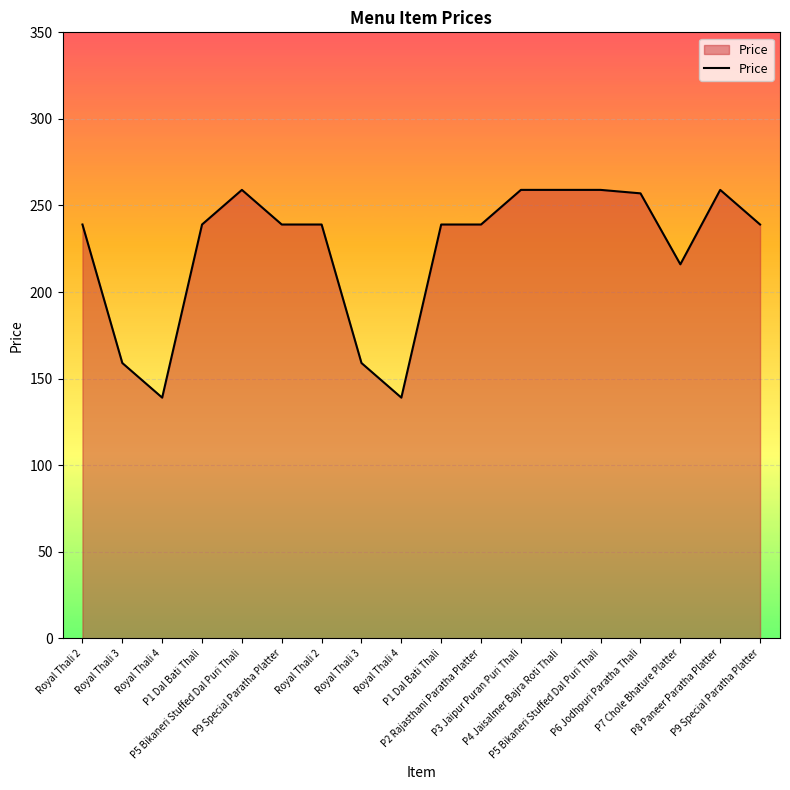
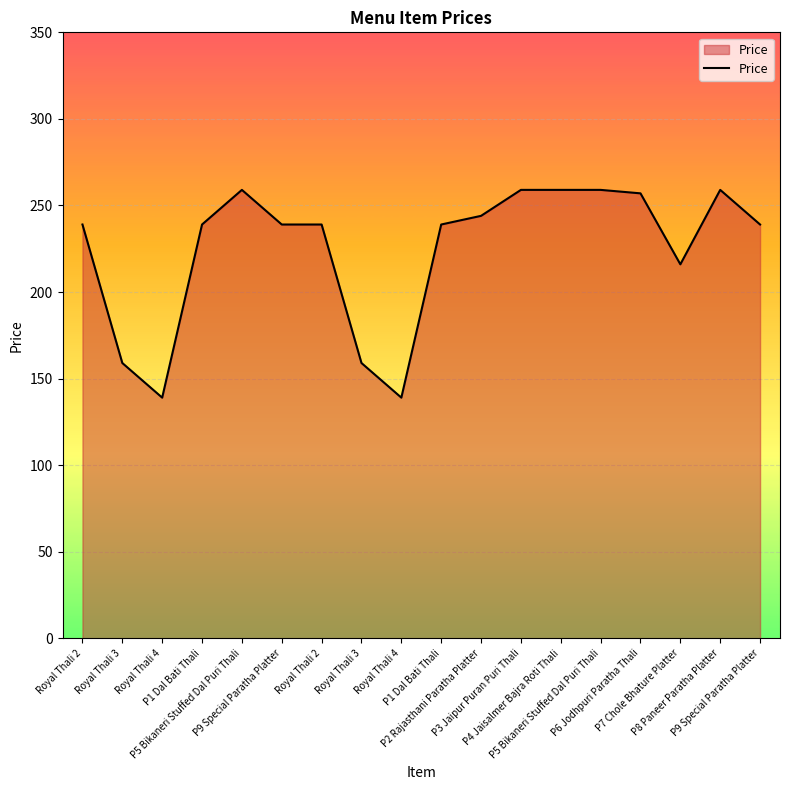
P2 Rajasthani Paratha Platter: 239 -> 244
